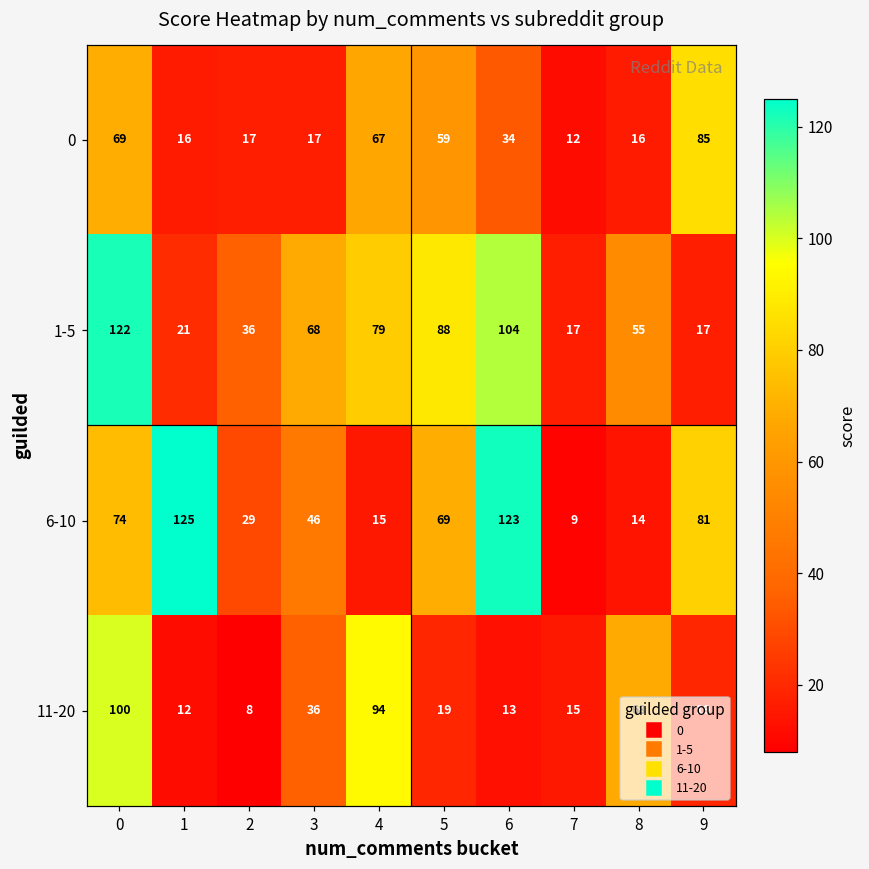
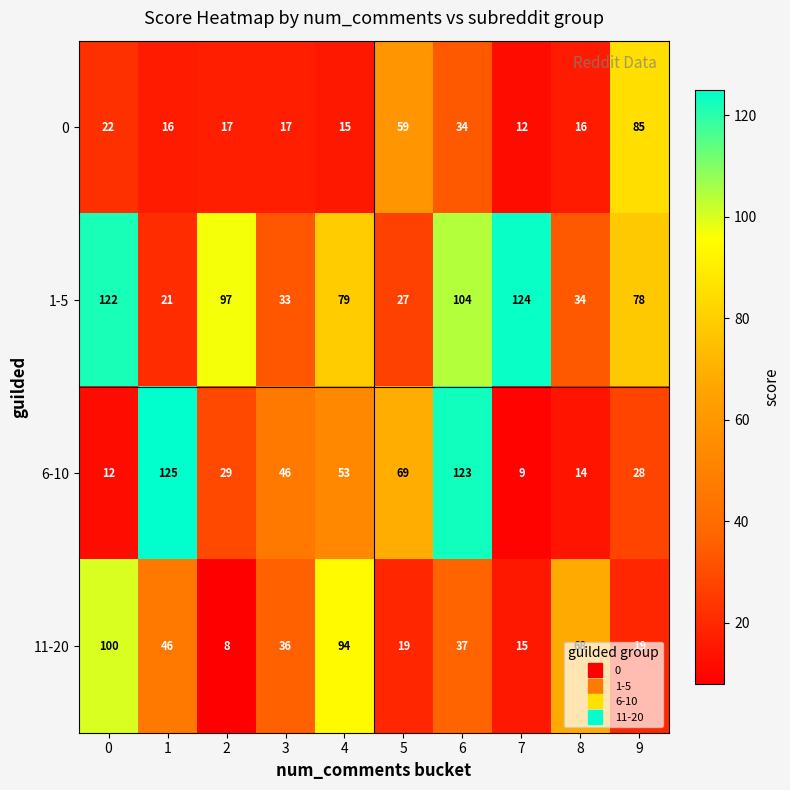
0, 0: 69 -> 22
0, 4: 67 -> 15
1-5, 2: 36 -> 97
1-5, 3: 68 -> 33
1-5, 5: 88 -> 27
1-5, 7: 17 -> 124
1-5, 8: 55 -> 34
1-5, 9: 17 -> 78
6-10, 0: 74 -> 12
6-10, 4: 15 -> 53
6-10, 9: 81 -> 28
11-20, 1: 12 -> 46
11-20, 6: 13 -> 37
